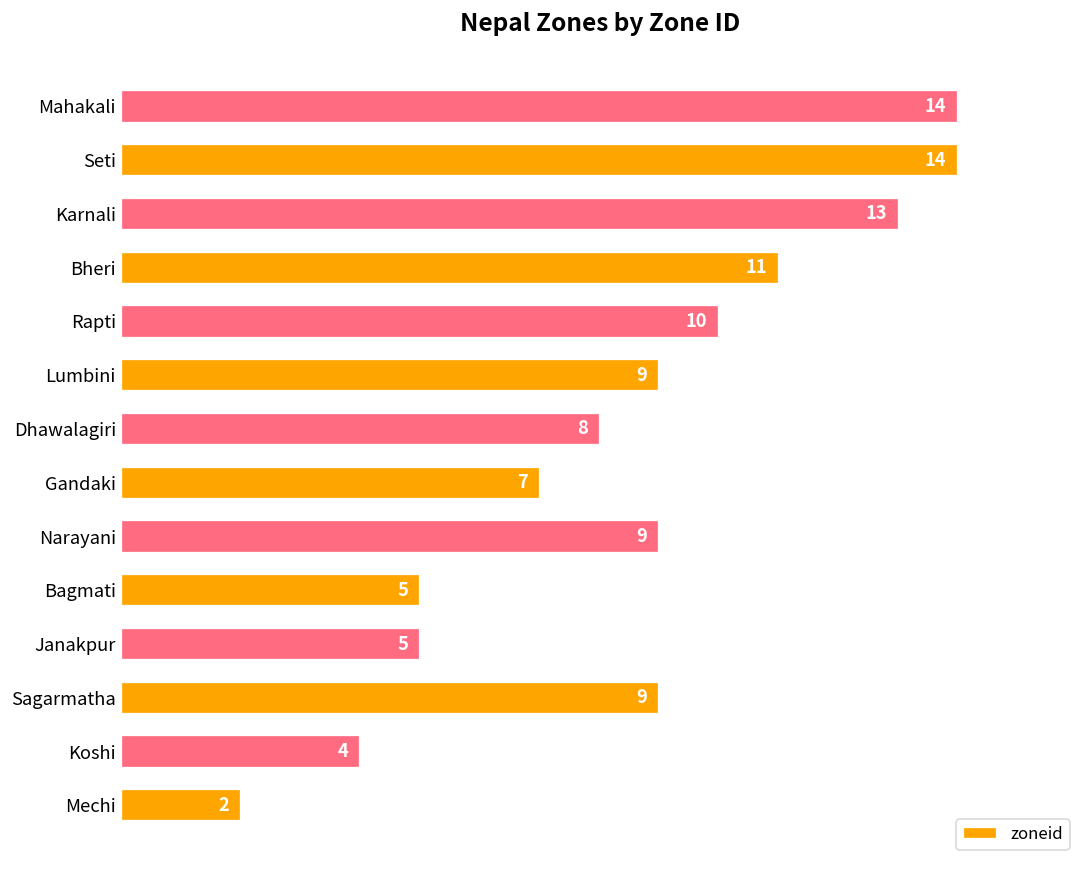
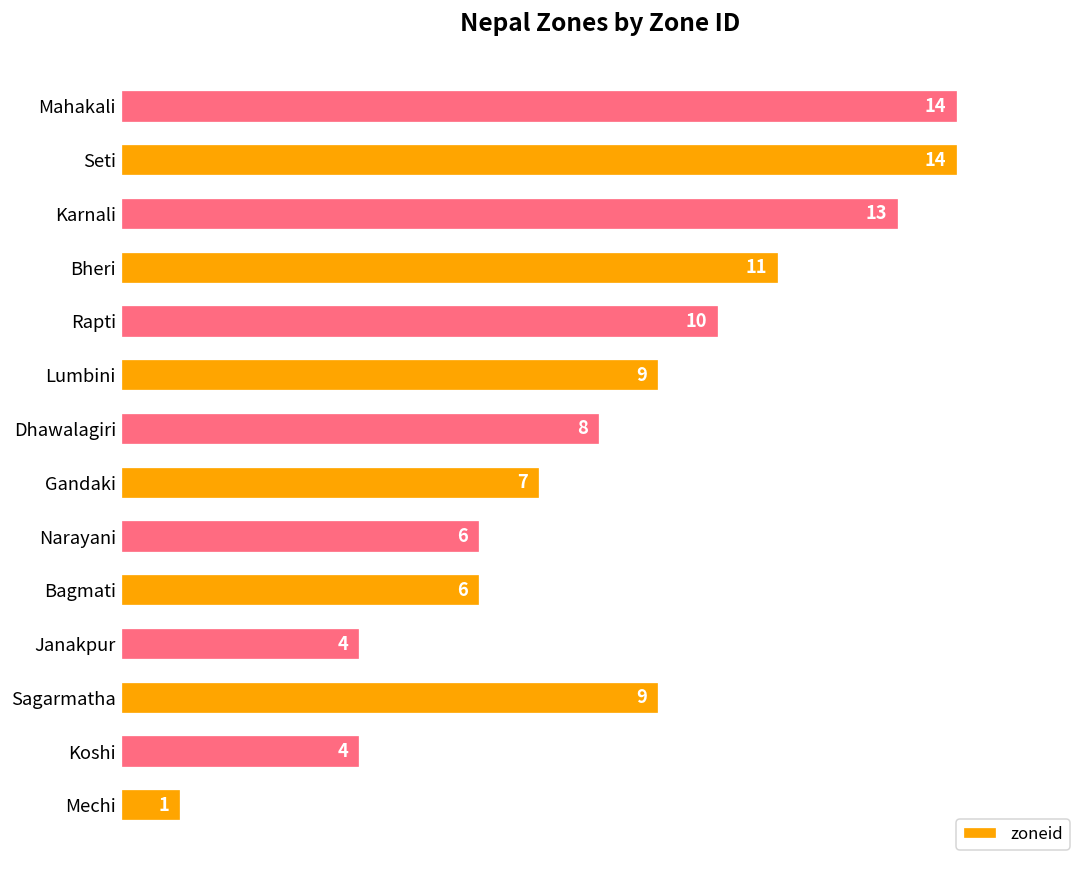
Narayani: 9 -> 6
Bagmati: 5 -> 6
Janakpur: 5 -> 4
Mechi: 2 -> 1
